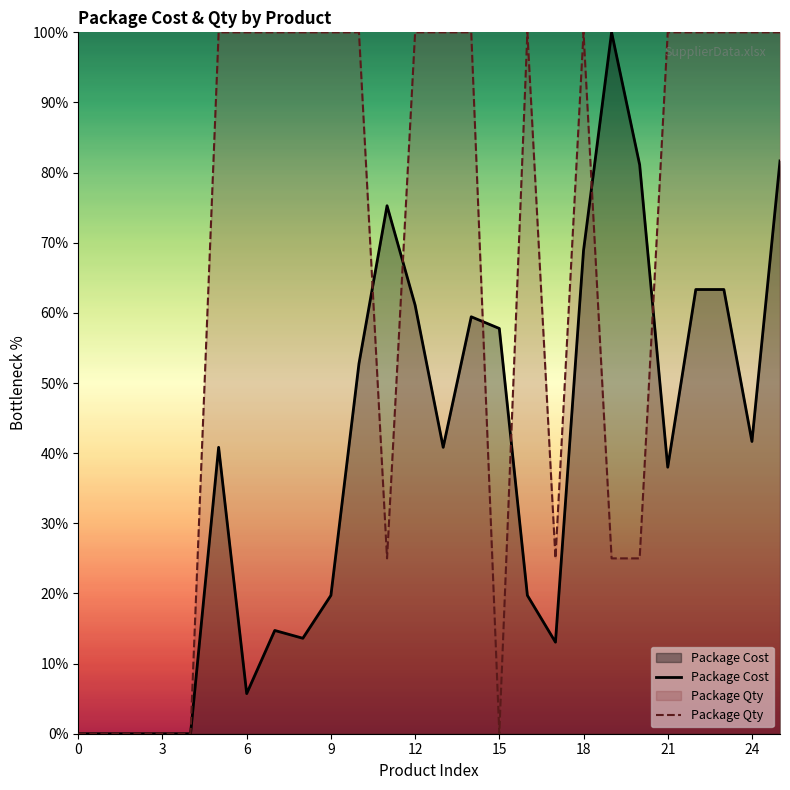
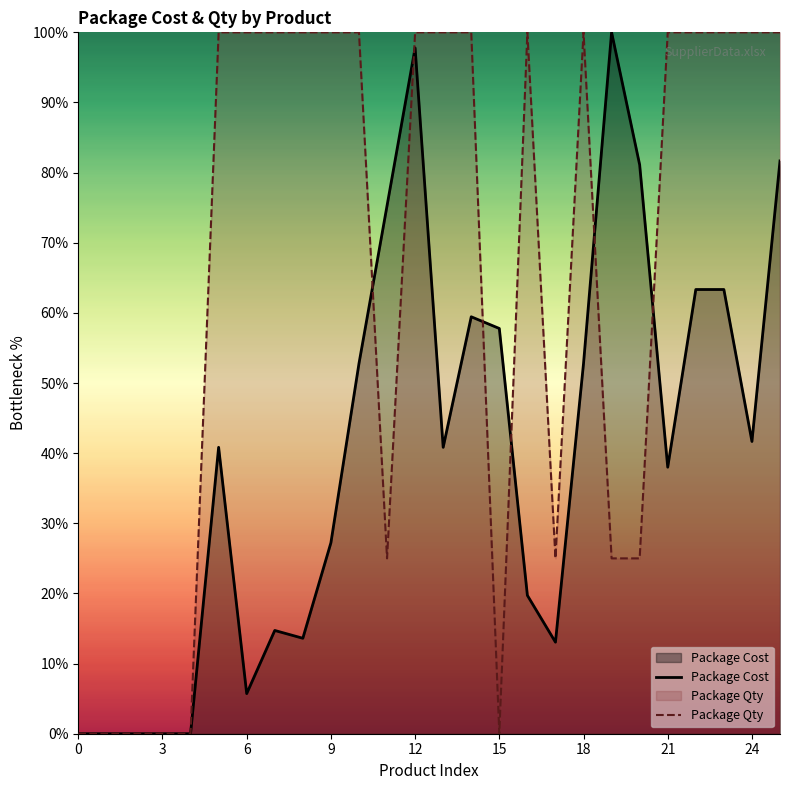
Package Cost, 9: 20% -> 27%
Package Cost, 12: 61% -> 98%
Package Cost, 18: 69% -> 53%
